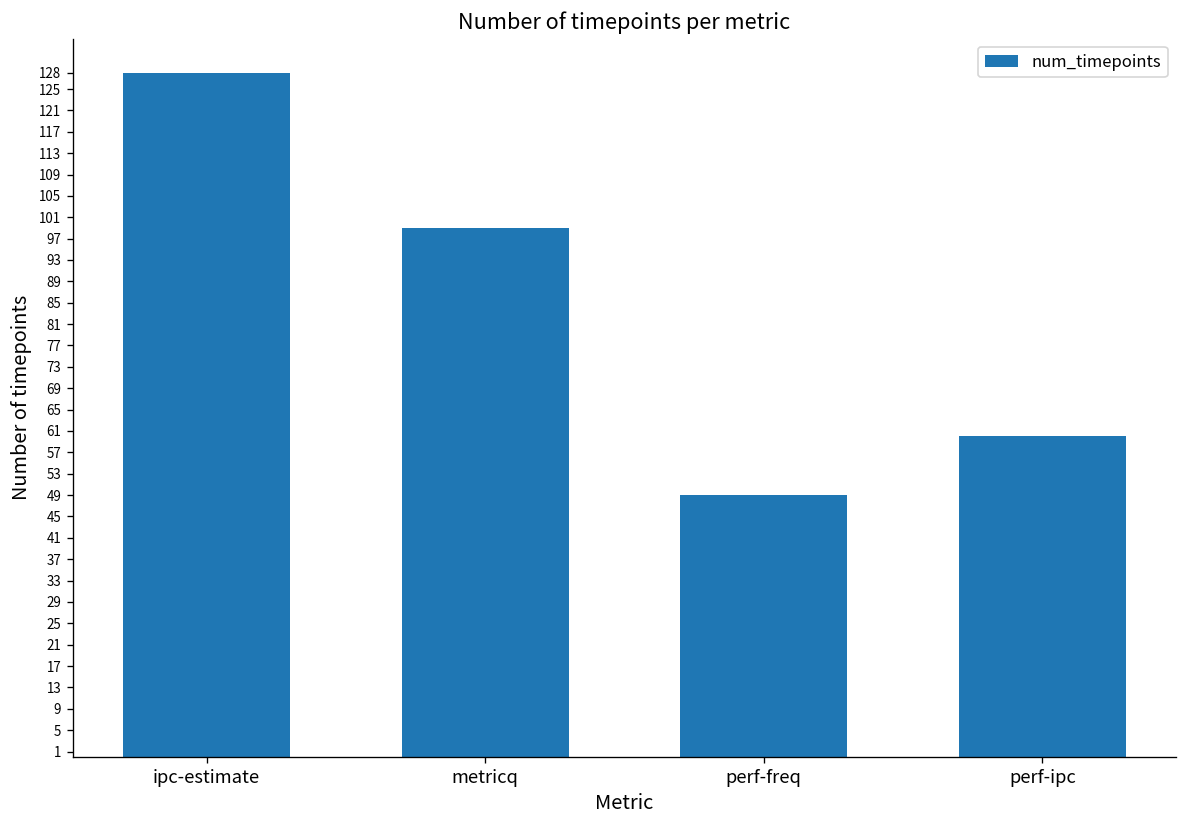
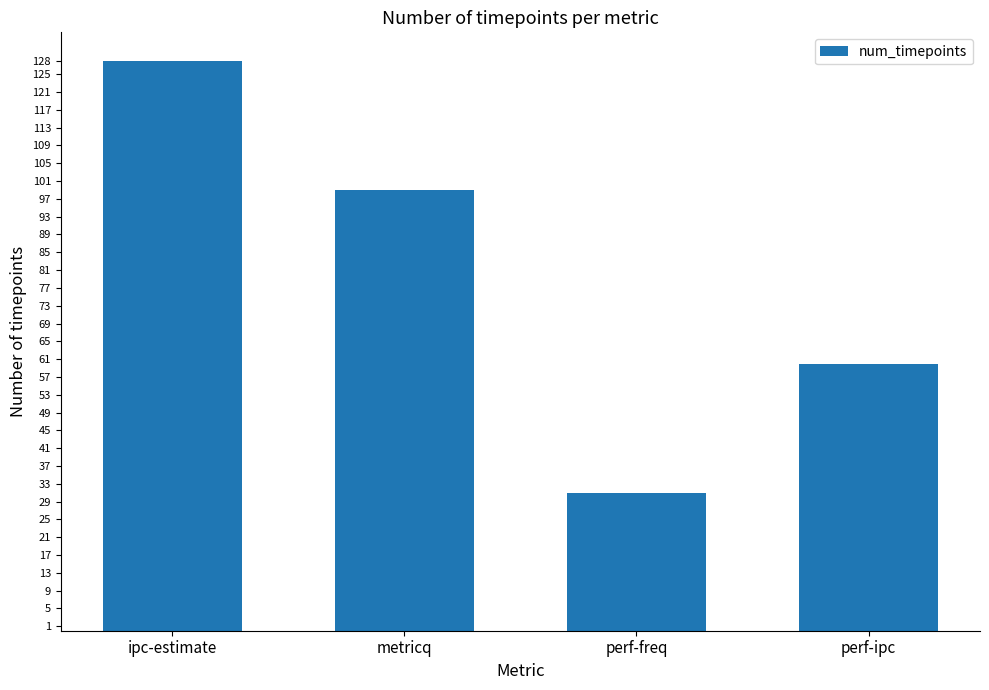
perf-freq: 49 -> 31
